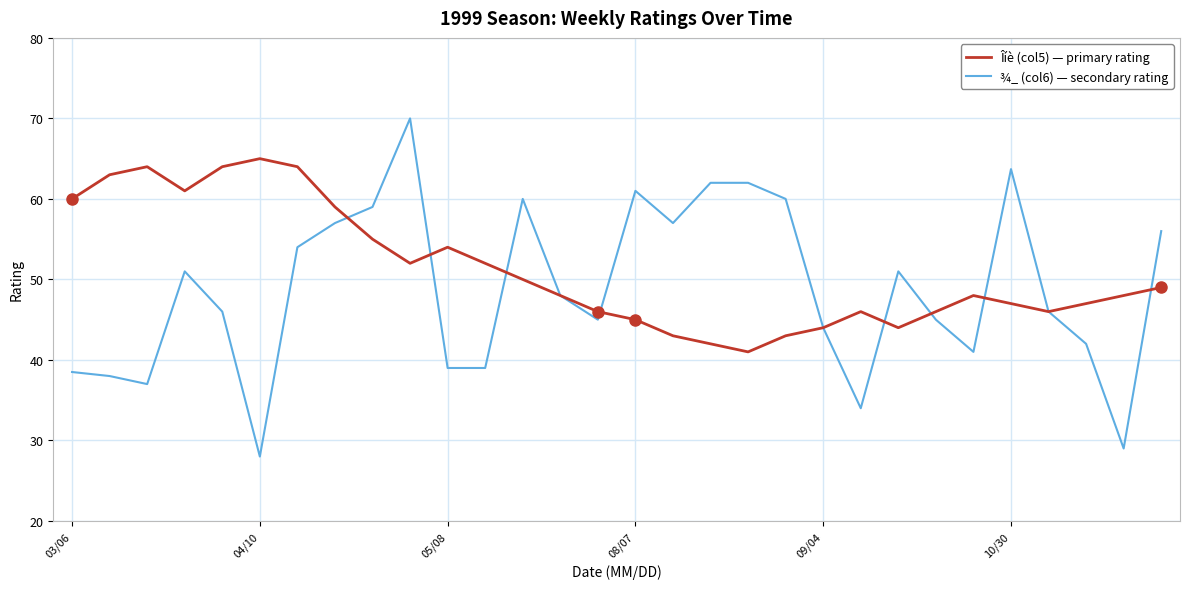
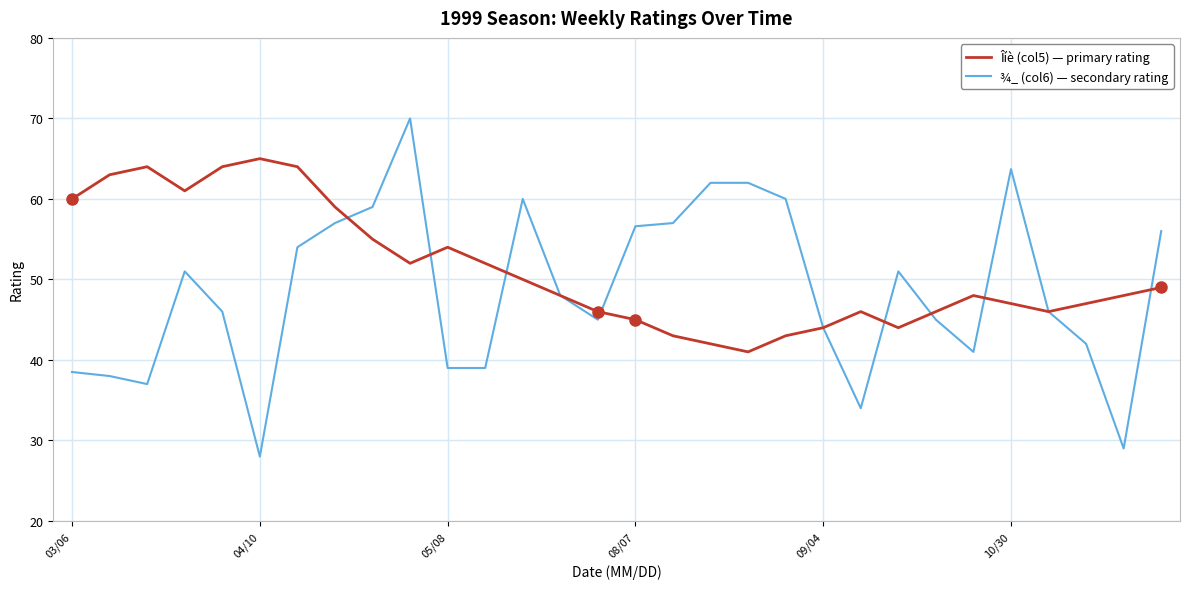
¾_ (col6) — secondary rating, 08/07: 61 -> 57
